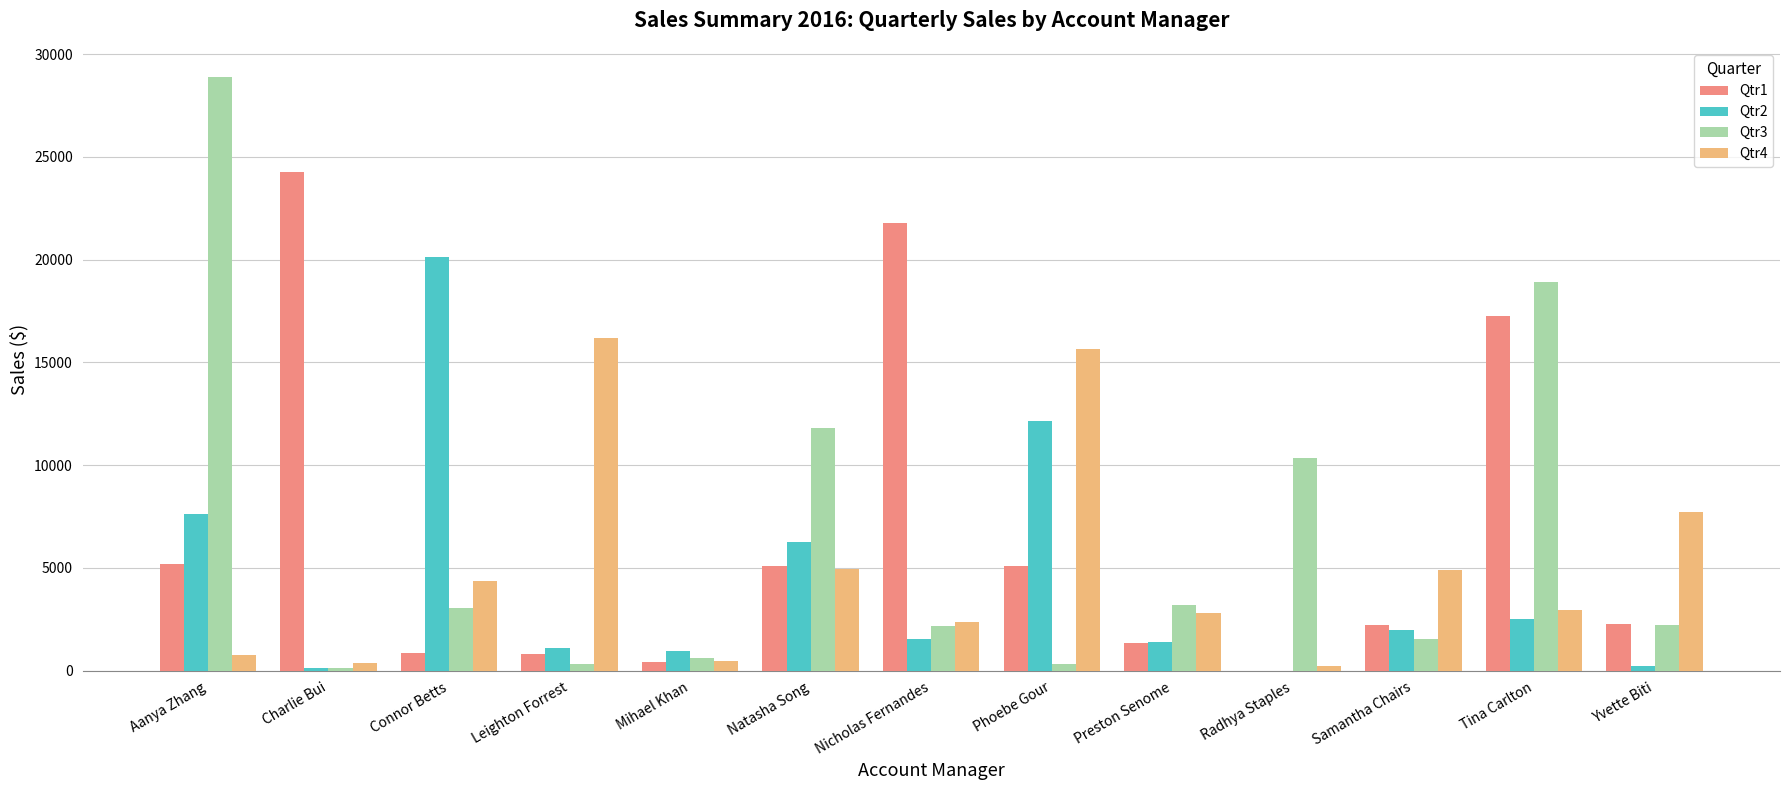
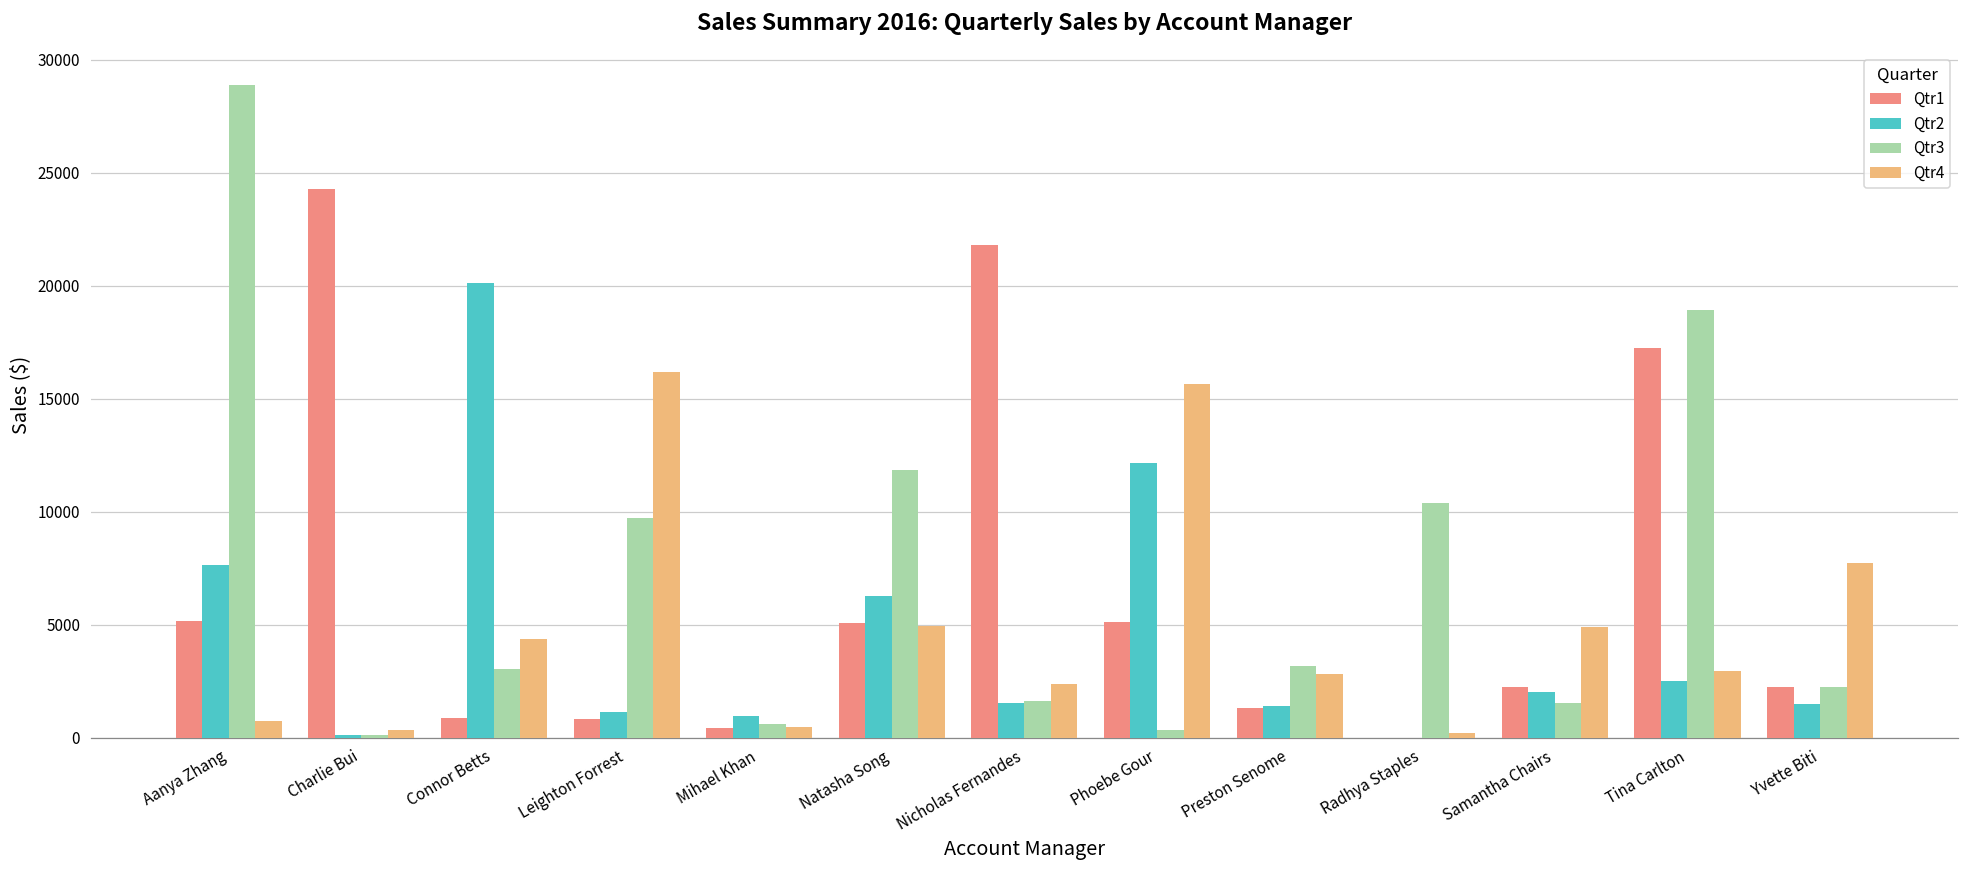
Qtr3, Leighton Forrest: 300 -> 9700
Qtr3, Nicholas Fernandes: 2200 -> 1600
Qtr2, Yvette Biti: 200 -> 1500
